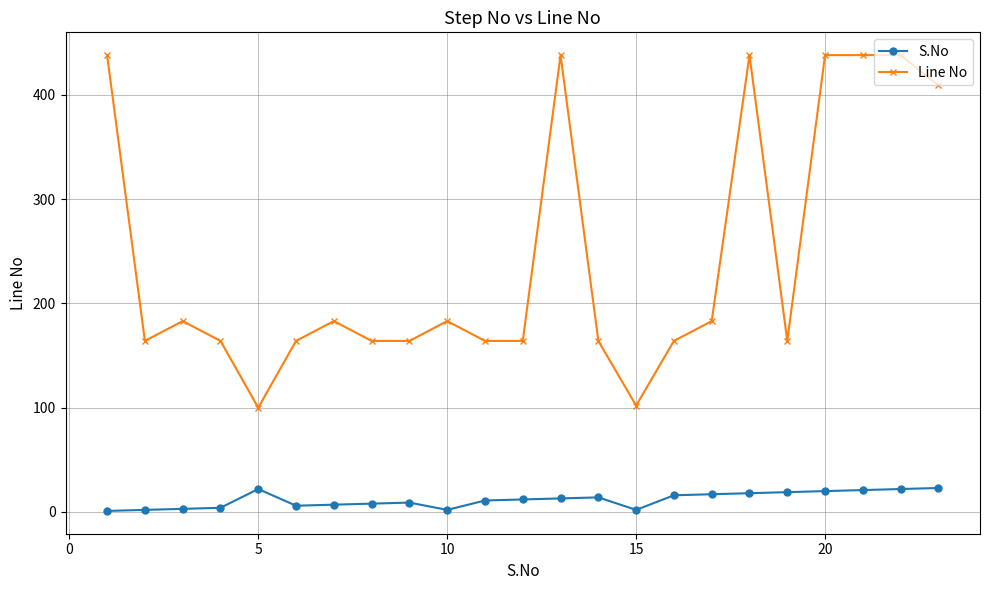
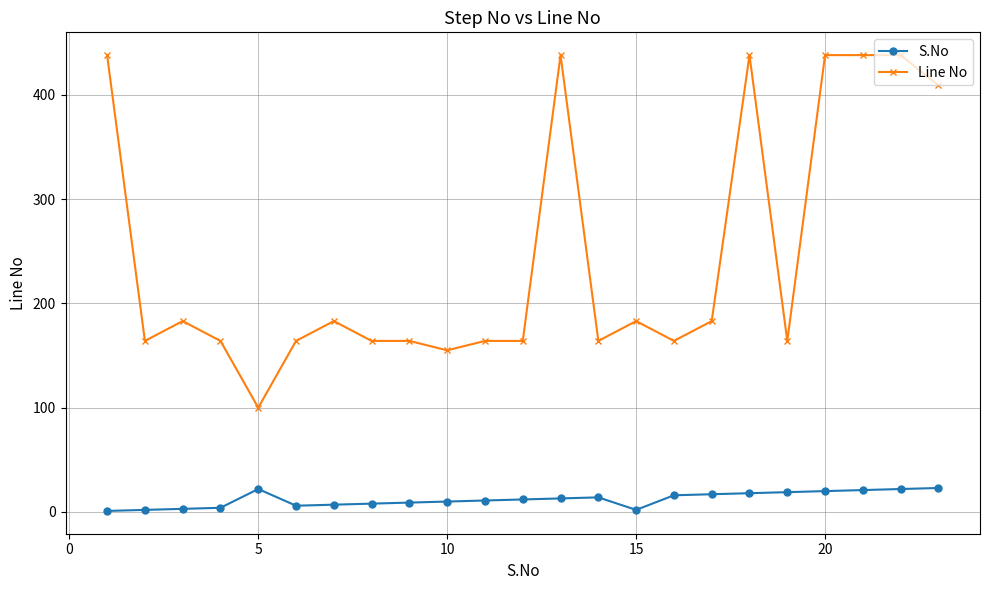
S.No, 10: 2 -> 10
Line No, 10: 183 -> 155
Line No, 15: 102 -> 183
